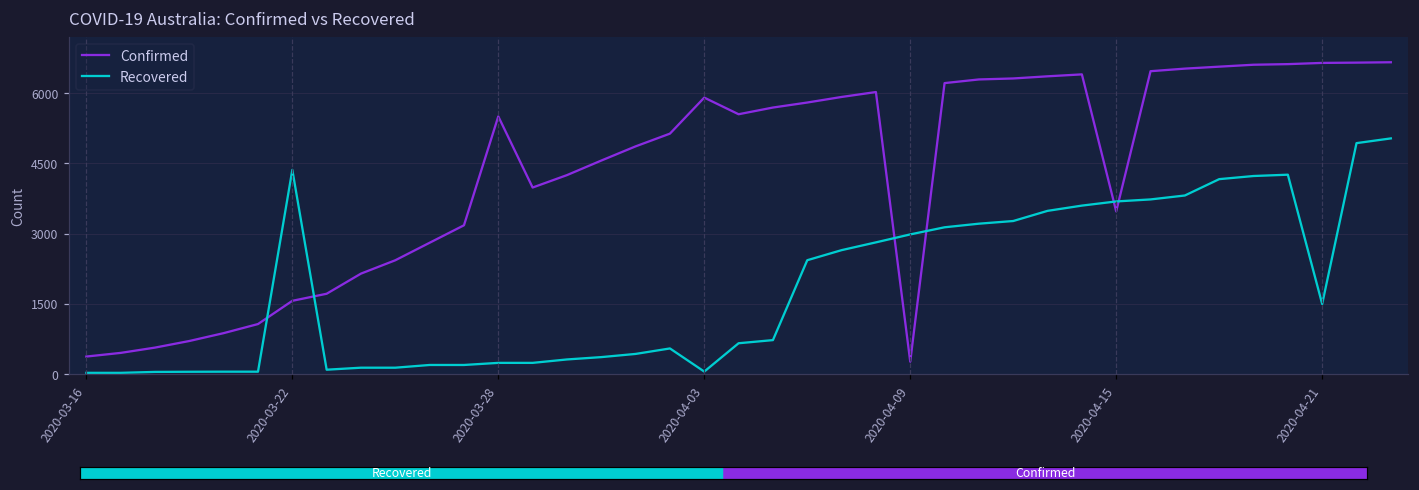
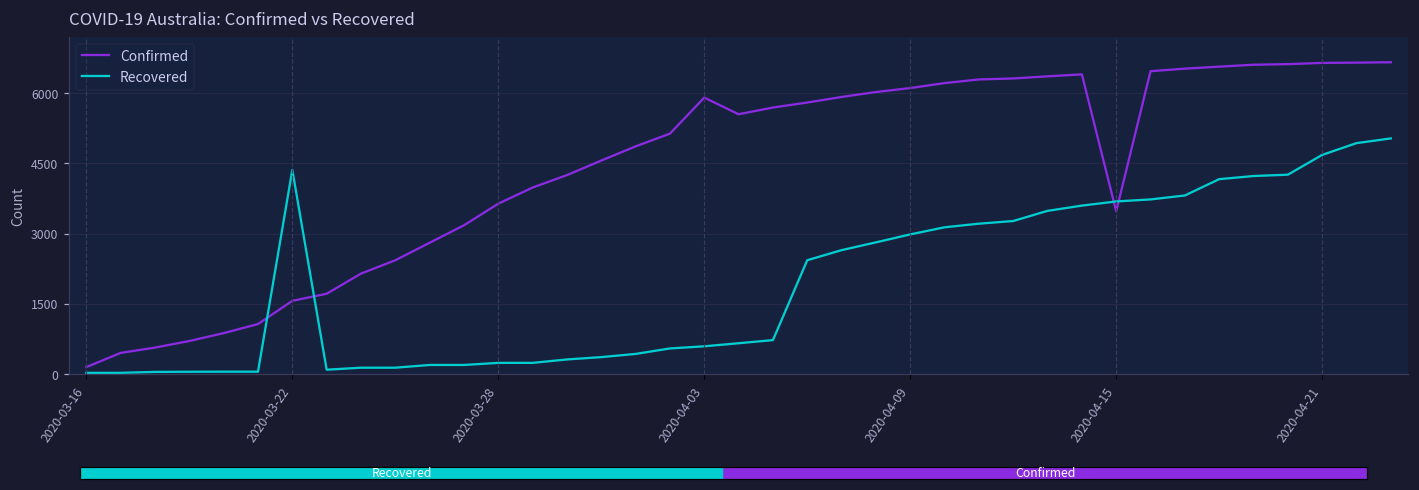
Confirmed, 2020-03-16: 400 -> 200
Confirmed, 2020-03-28: 5500 -> 3600
Recovered, 2020-04-03: 100 -> 600
Confirmed, 2020-04-09: 300 -> 6100
Recovered, 2020-04-21: 1500 -> 4700
